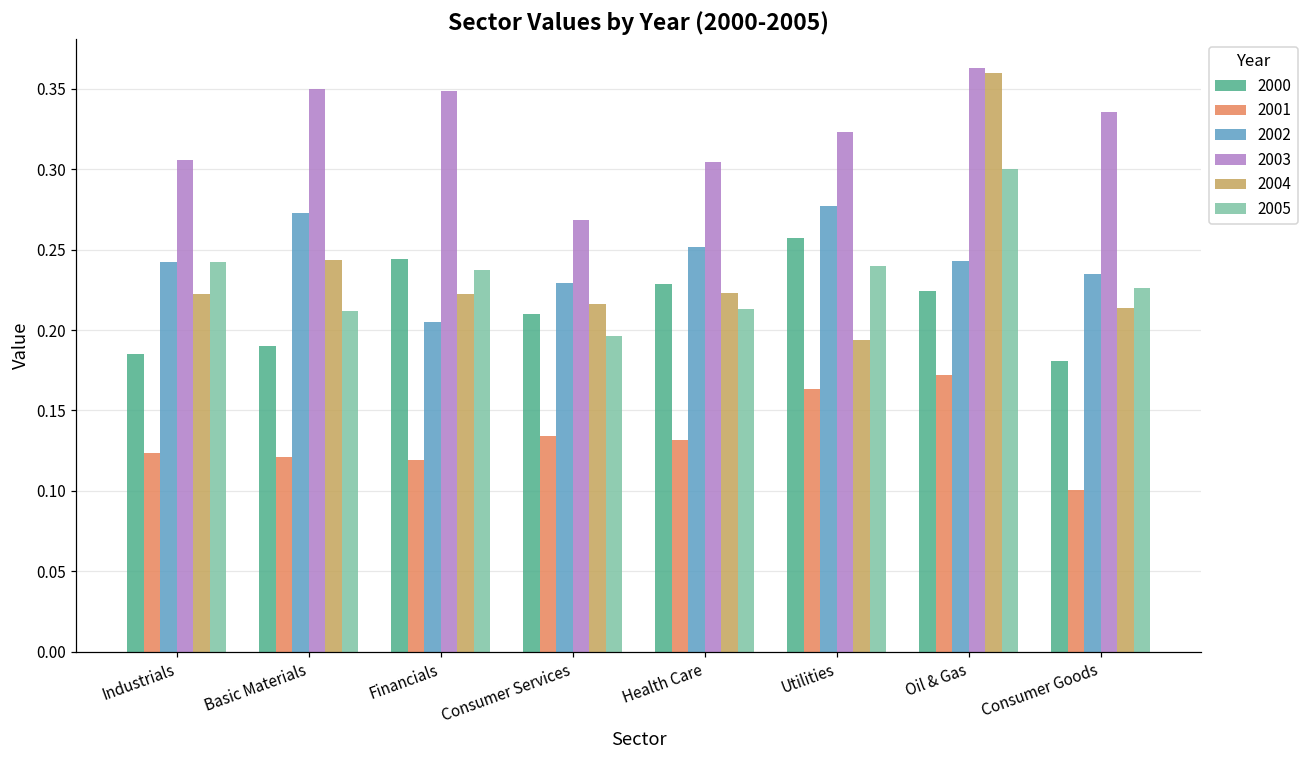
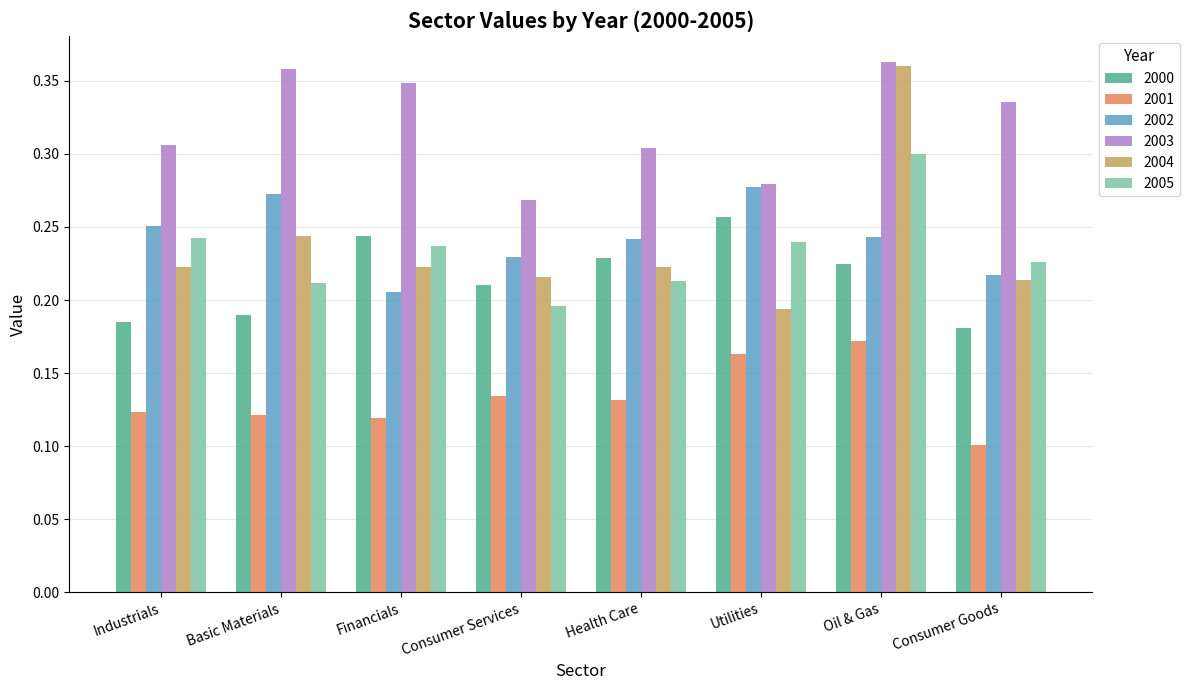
2002, Industrials: 0.242 -> 0.251
2003, Basic Materials: 0.350 -> 0.358
2002, Health Care: 0.252 -> 0.242
2003, Utilities: 0.323 -> 0.279
2002, Consumer Goods: 0.235 -> 0.217
